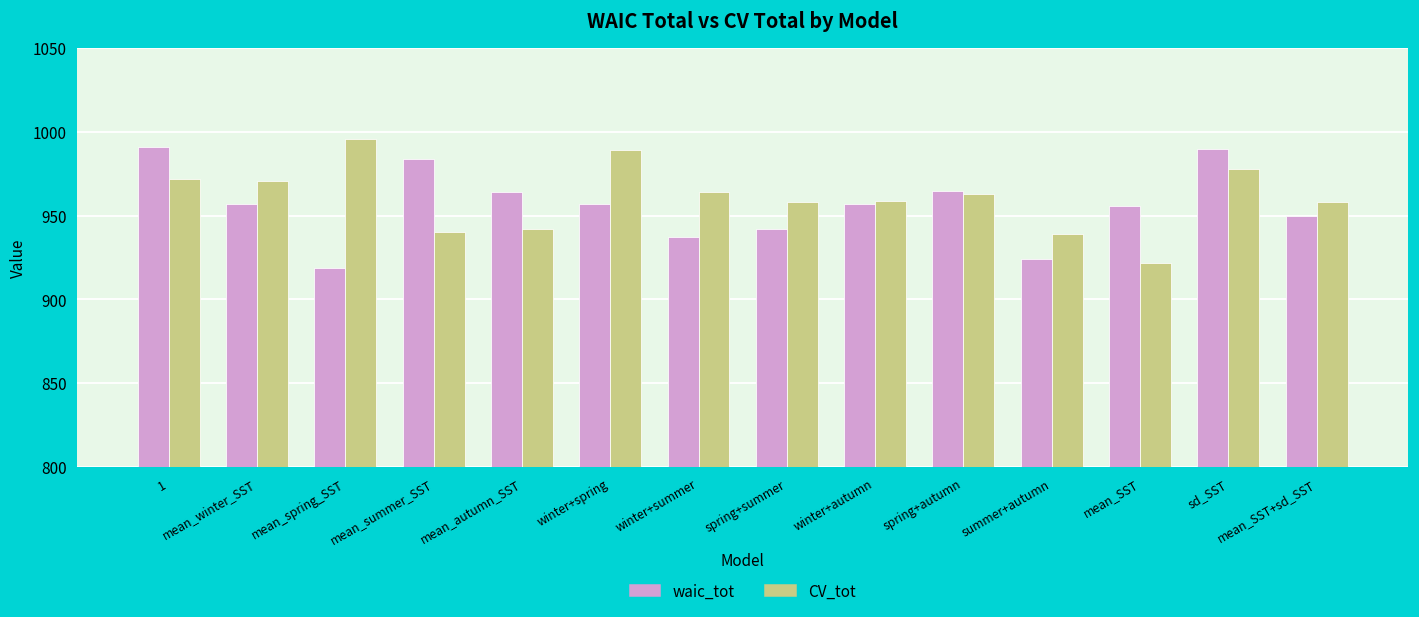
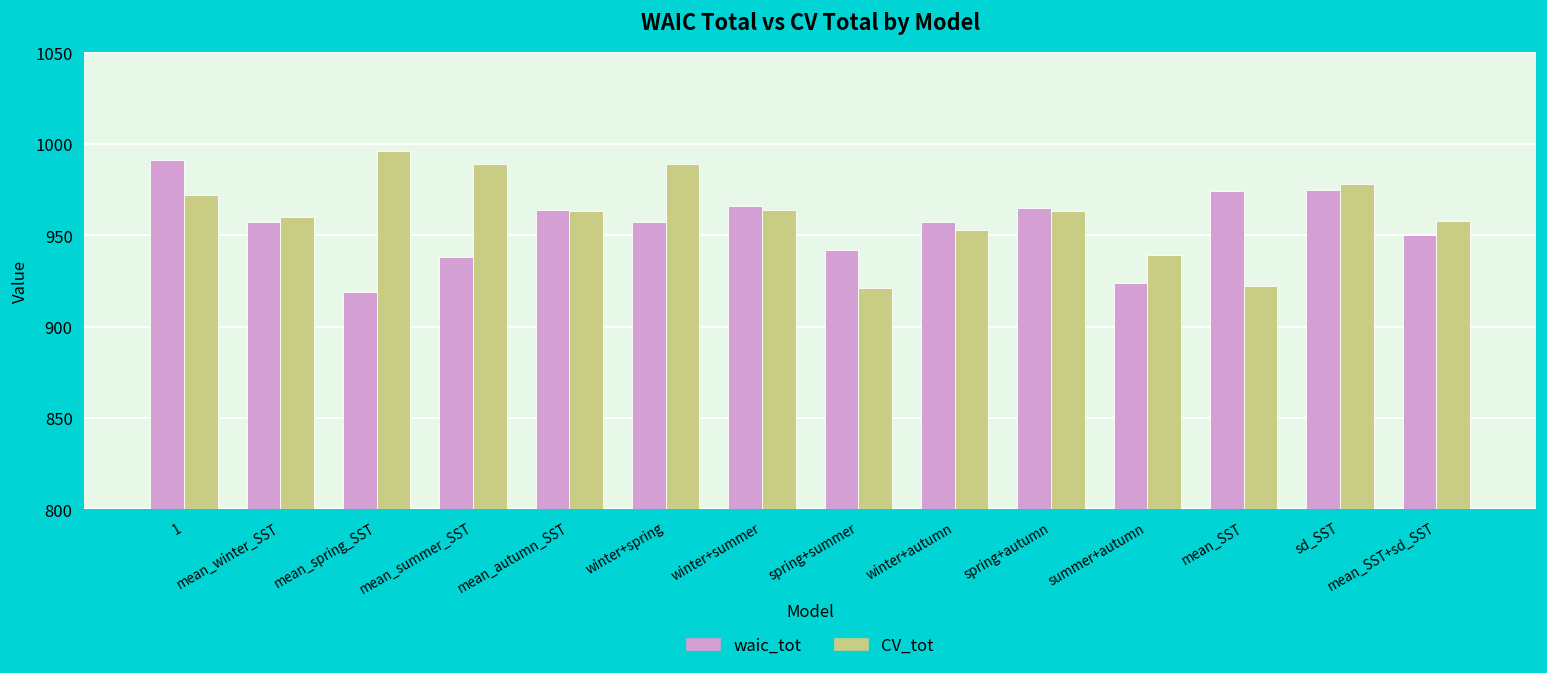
CV_tot, mean_winter_SST: 971 -> 960
waic_tot, mean_summer_SST: 984 -> 938
CV_tot, mean_summer_SST: 940 -> 989
CV_tot, mean_autumn_SST: 942 -> 963
waic_tot, winter+summer: 937 -> 966
CV_tot, spring+summer: 958 -> 921
CV_tot, winter+autumn: 959 -> 953
waic_tot, mean_SST: 956 -> 974
waic_tot, sd_SST: 990 -> 975
